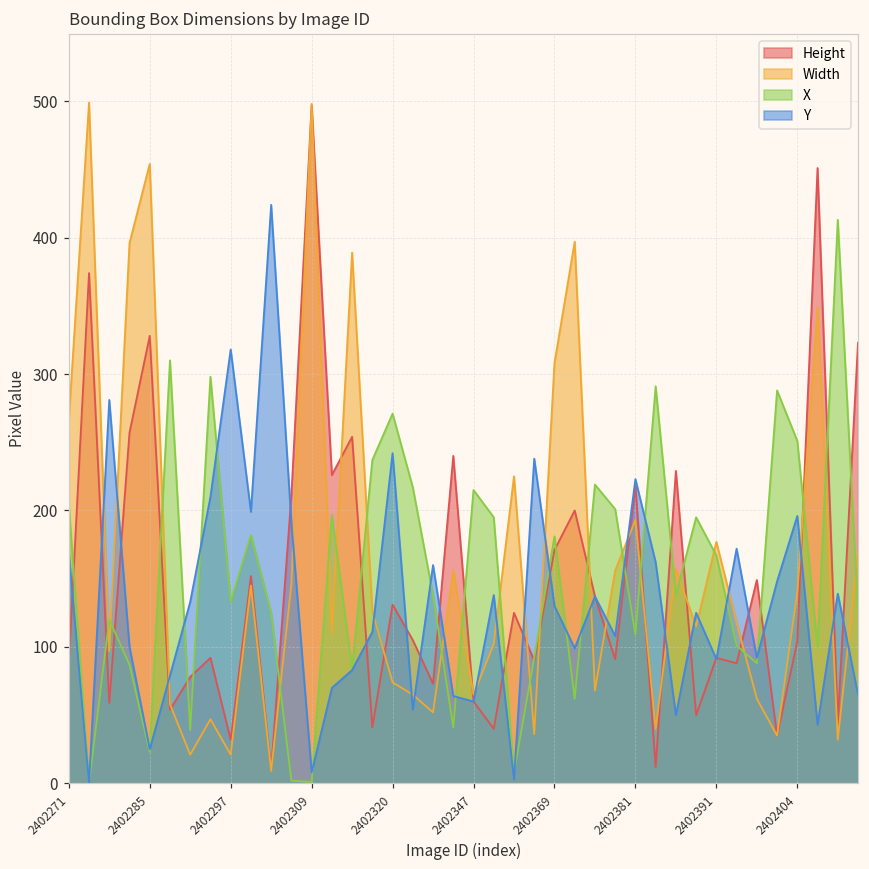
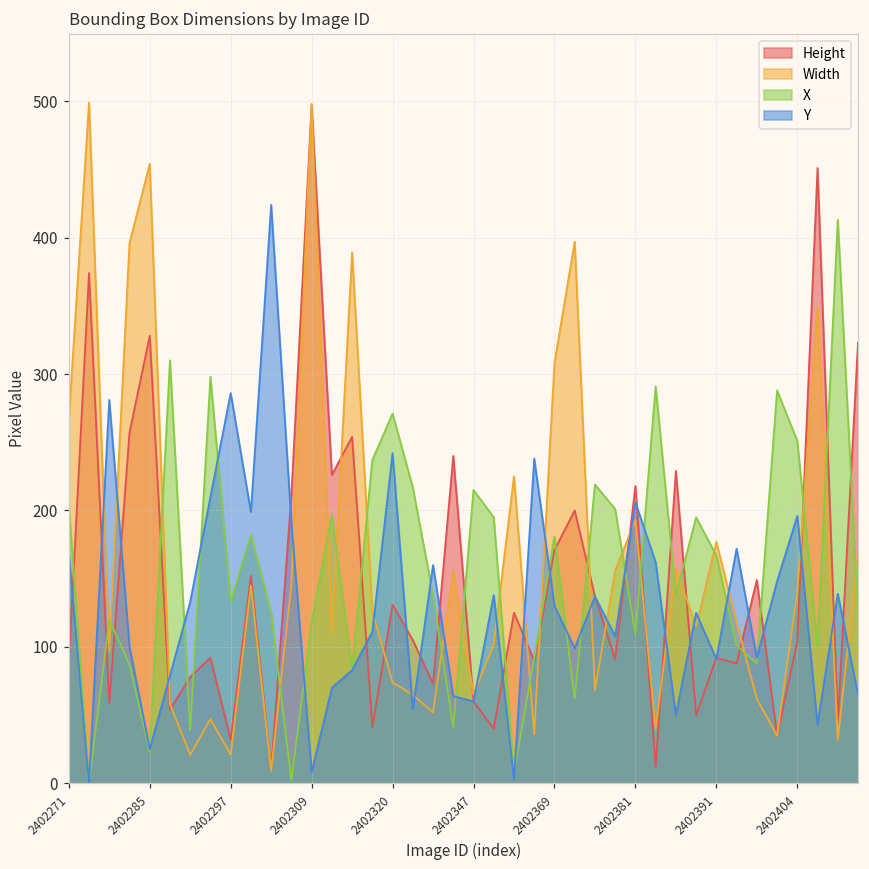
Y, 2402297: 318 -> 286
X, 2402309: 1 -> 118
Y, 2402381: 223 -> 206
